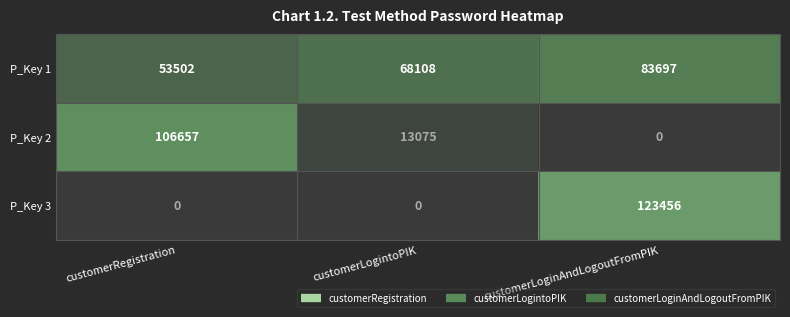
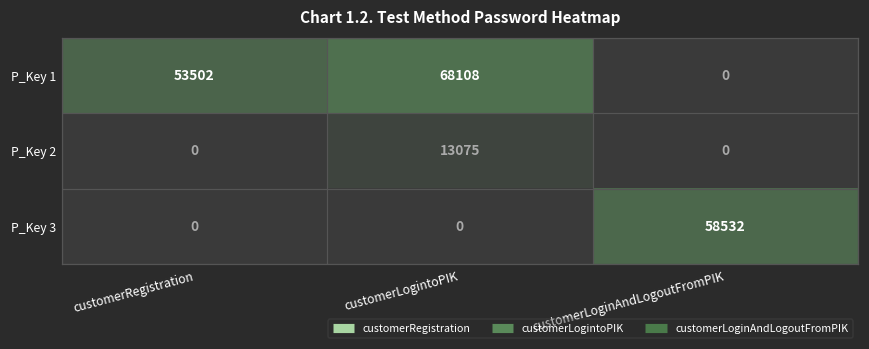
P_Key 1, customerLoginAndLogoutFromPIK: 83697 -> 0
P_Key 2, customerRegistration: 106657 -> 0
P_Key 3, customerLoginAndLogoutFromPIK: 123456 -> 58532
